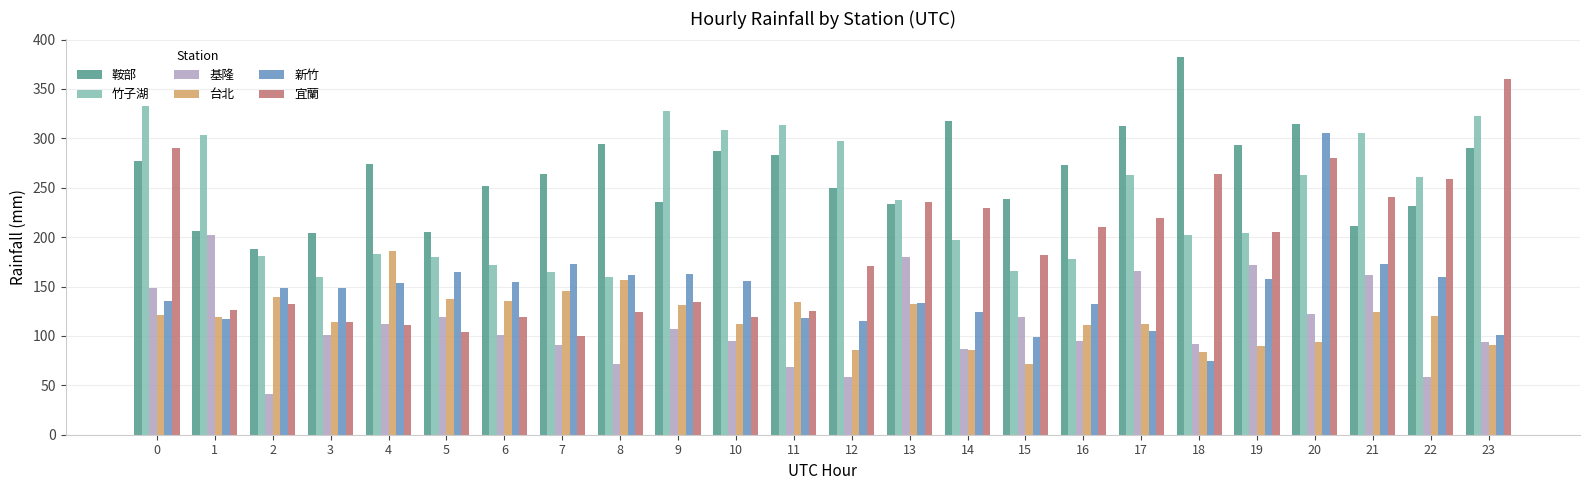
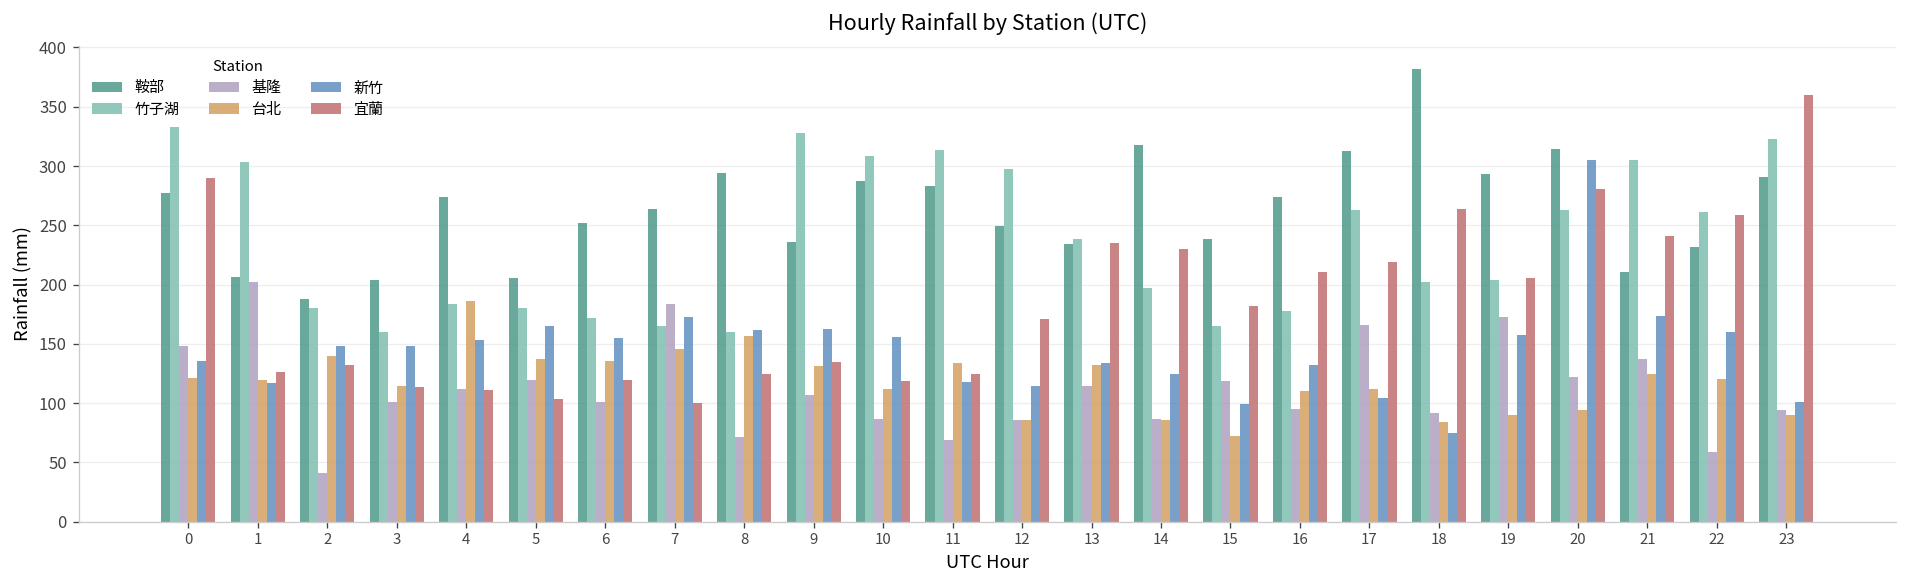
基隆, 7: 90 -> 180
基隆, 10: 100 -> 90
基隆, 12: 60 -> 90
基隆, 13: 180 -> 110
基隆, 21: 160 -> 140
